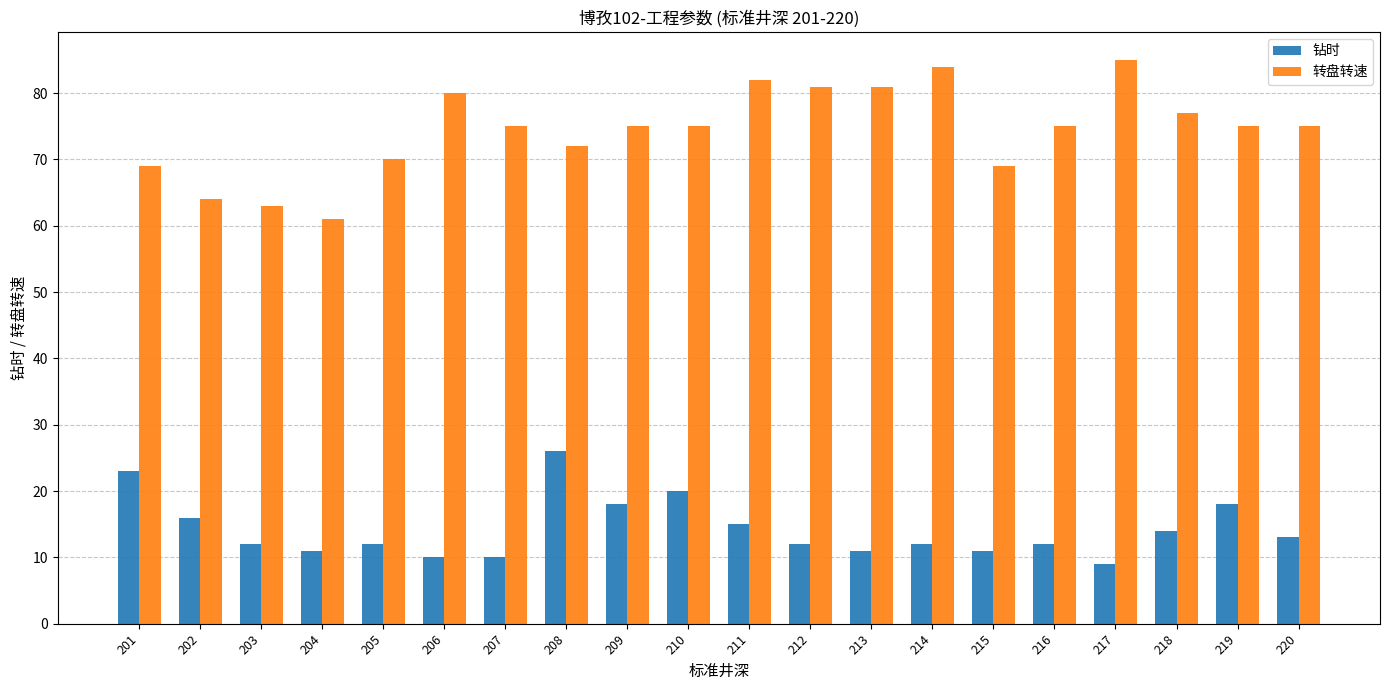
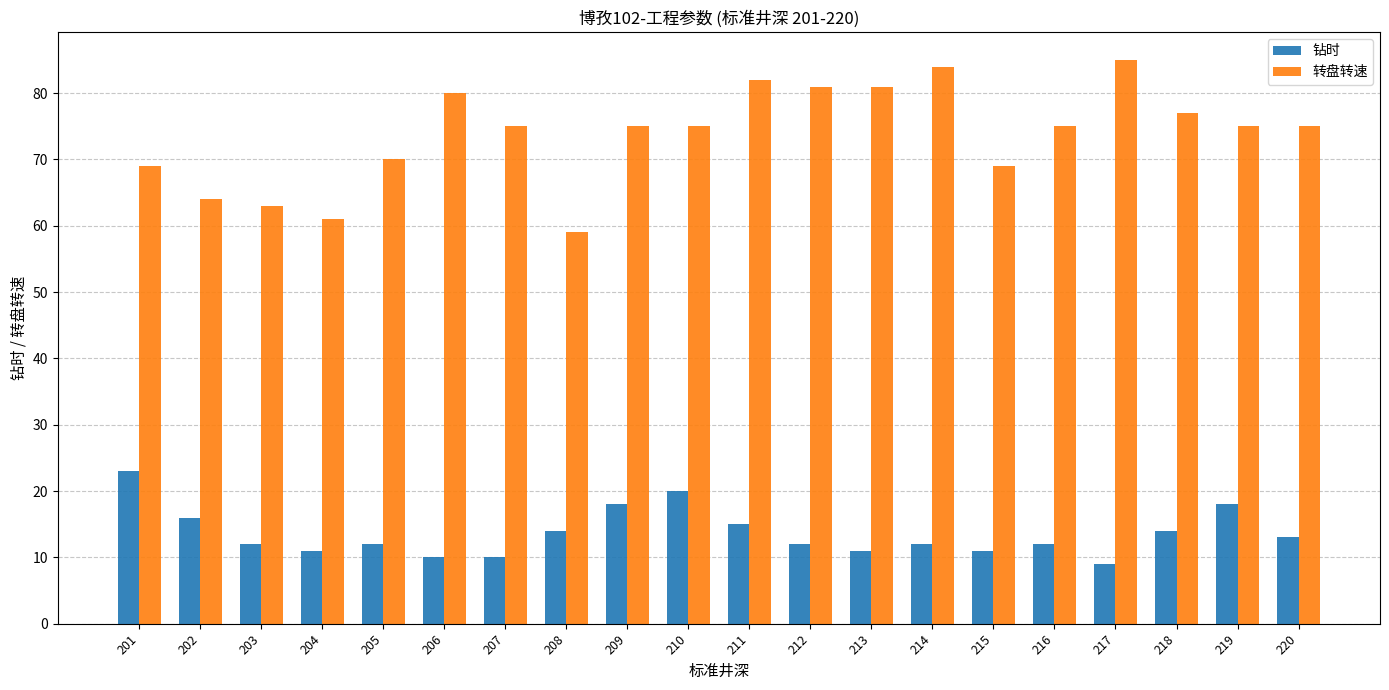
钻时, 208: 26 -> 14
转盘转速, 208: 72 -> 59
